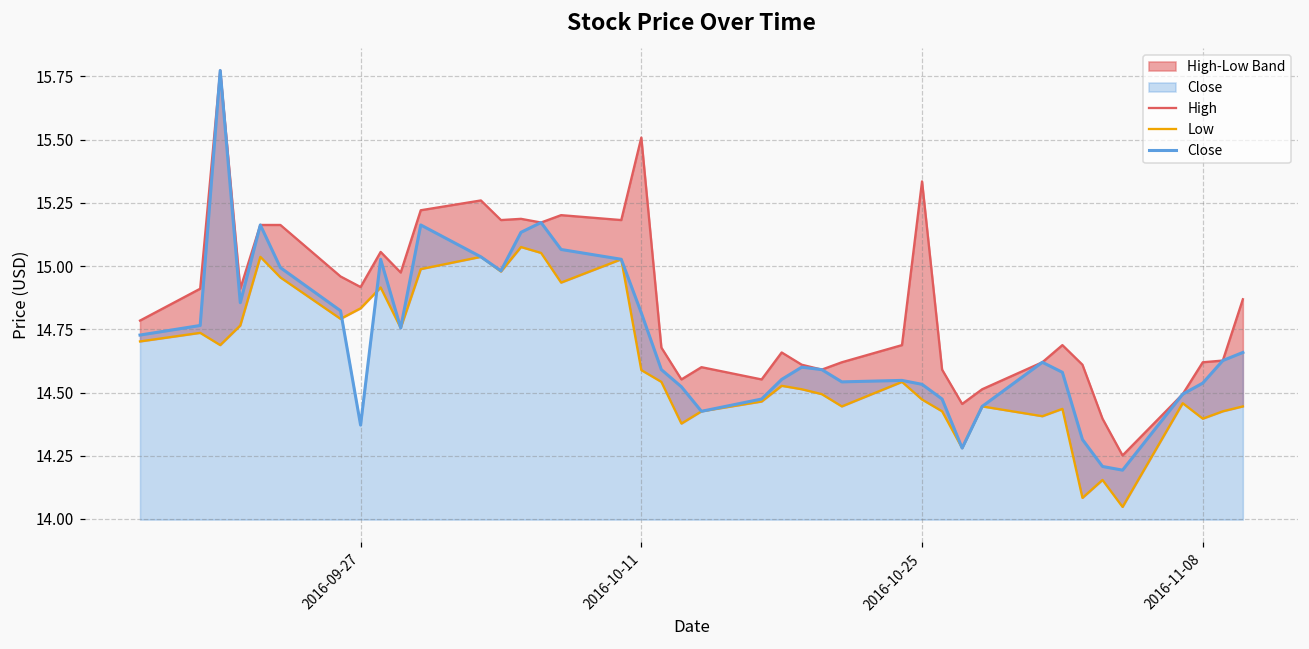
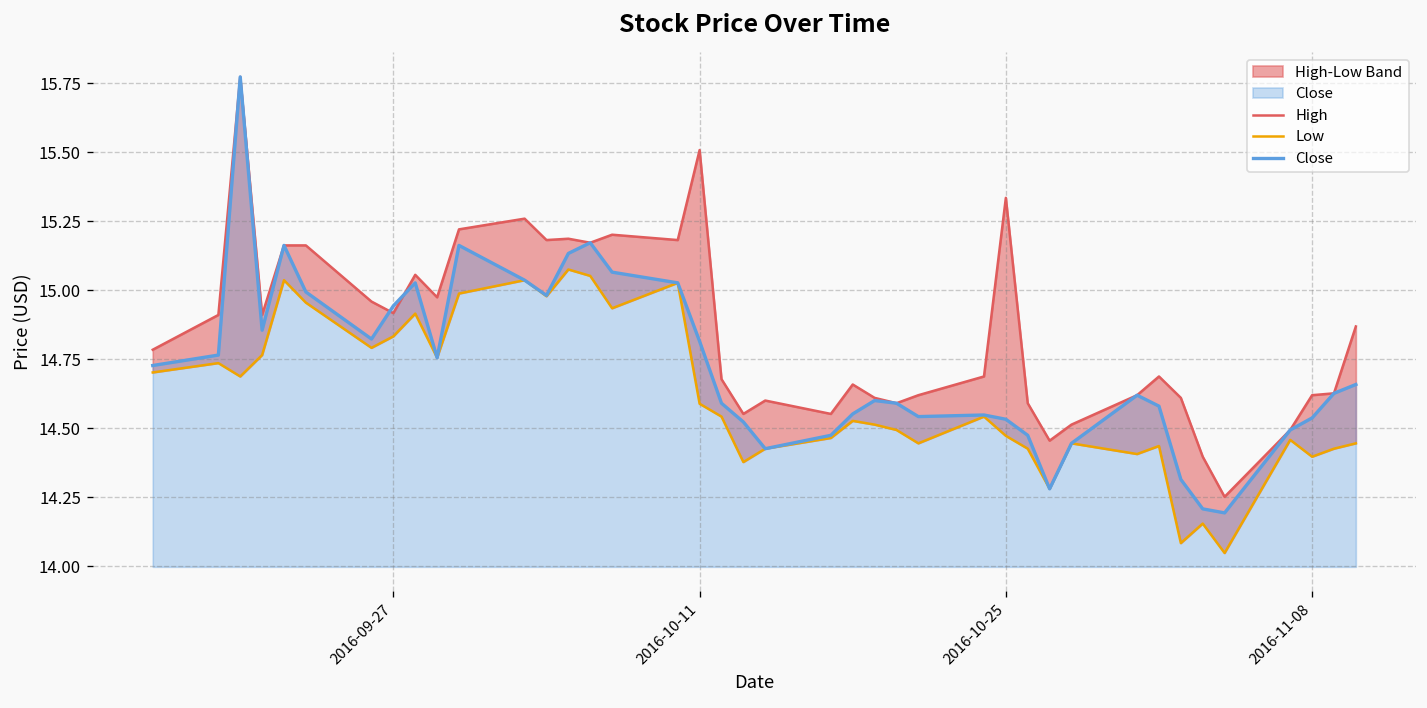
Close, 2016-09-27: 14.37 -> 14.94
